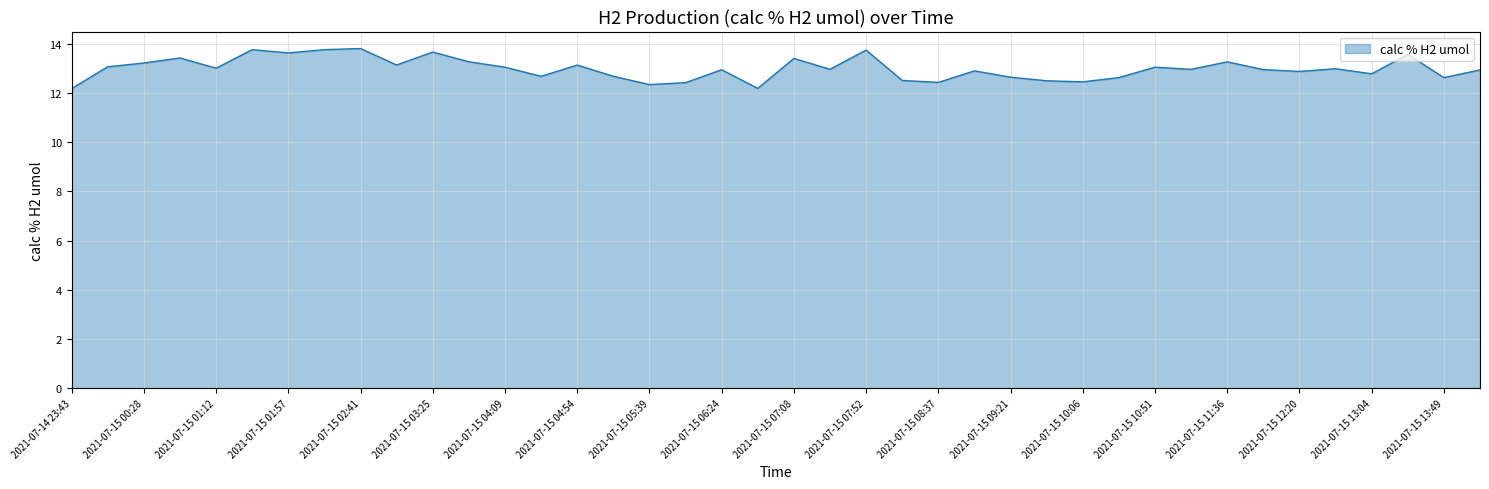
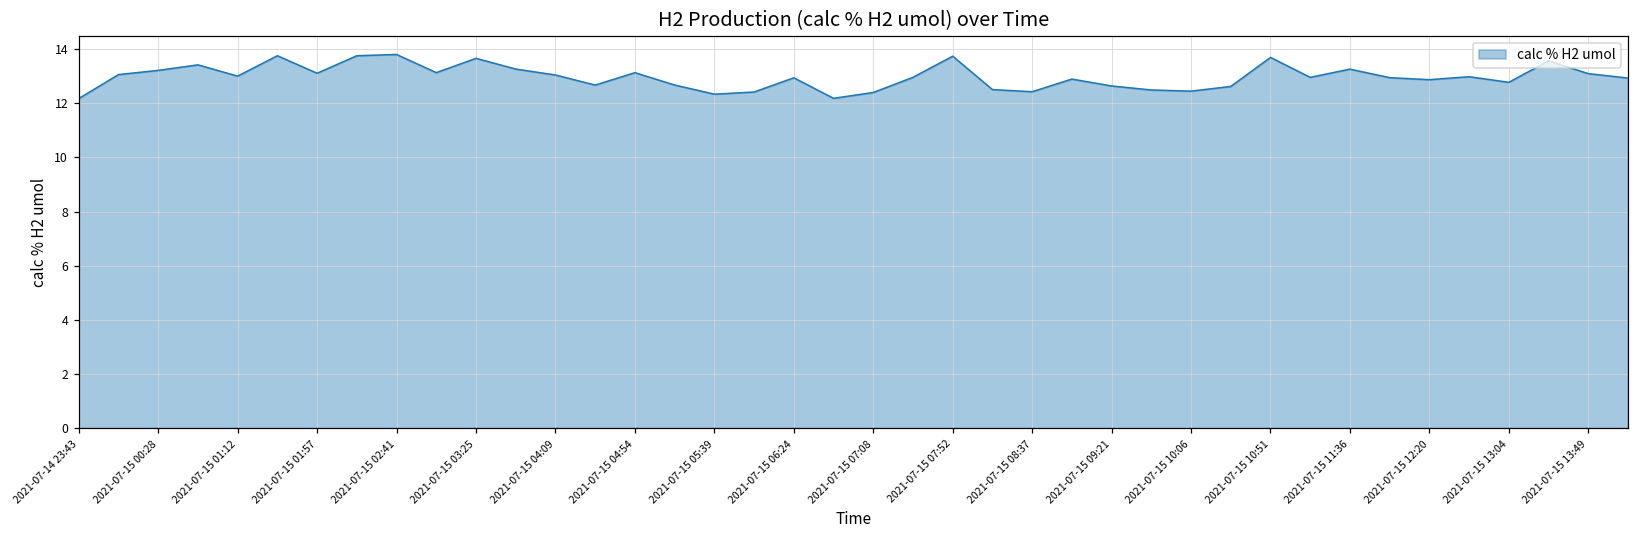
2021-07-15 01:57: 13.6 -> 13.1
2021-07-15 07:08: 13.4 -> 12.4
2021-07-15 10:51: 13.0 -> 13.7
2021-07-15 13:49: 12.6 -> 13.1
